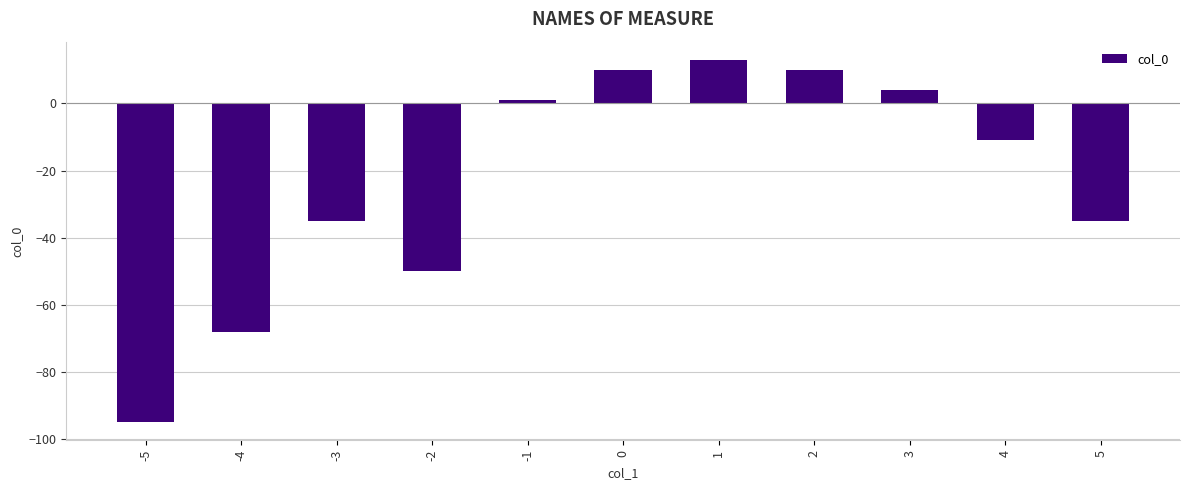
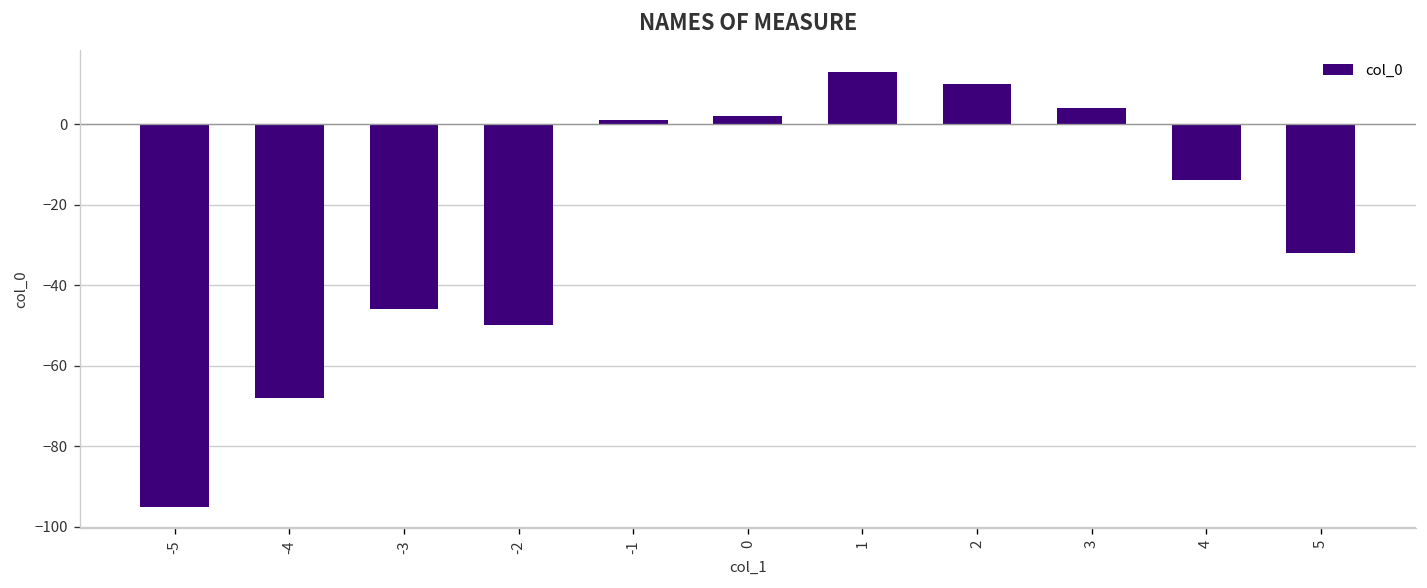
-3: -35 -> -46
0: 10 -> 2
4: -11 -> -14
5: -35 -> -32
